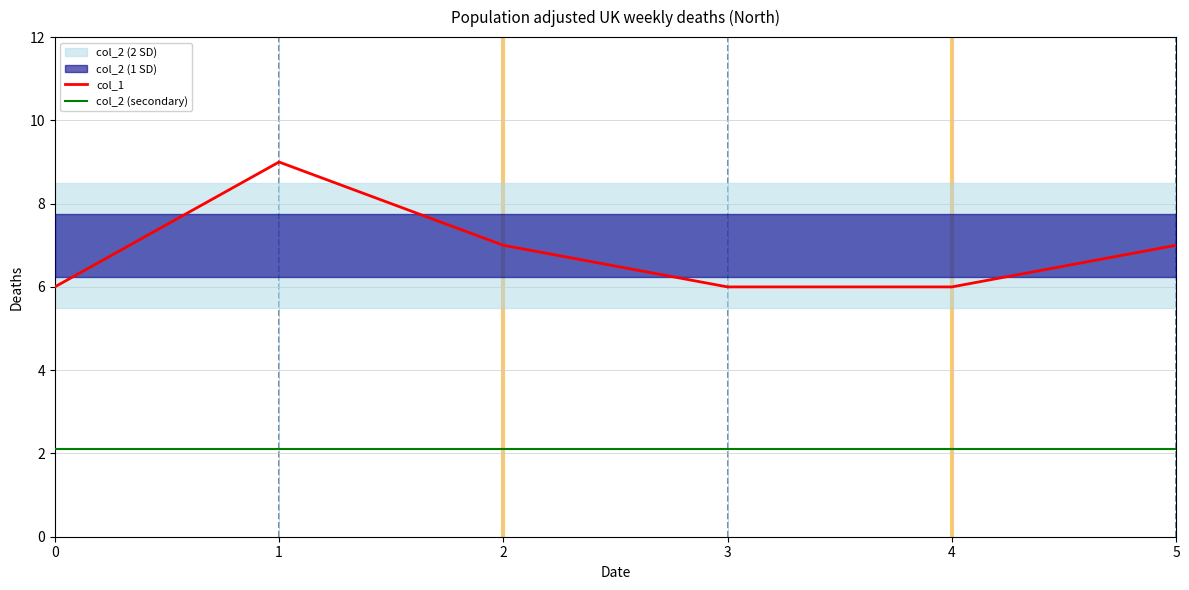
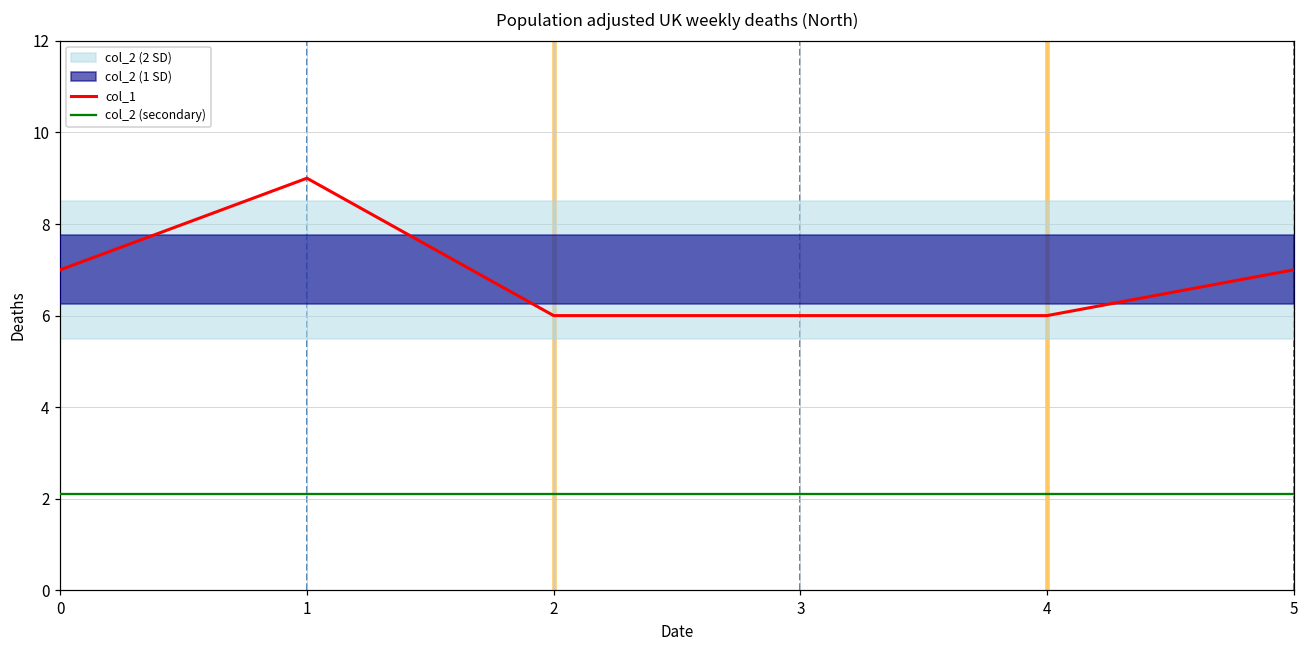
col_1, 0: 6 -> 7
col_1, 2: 7 -> 6
